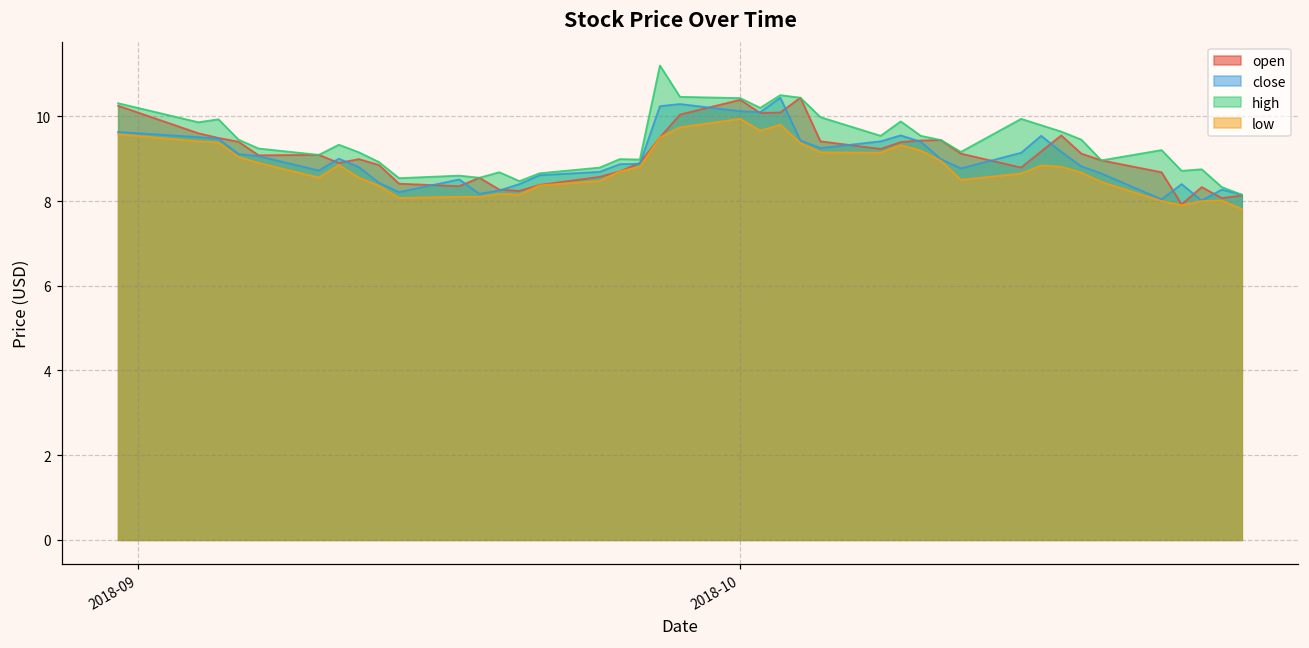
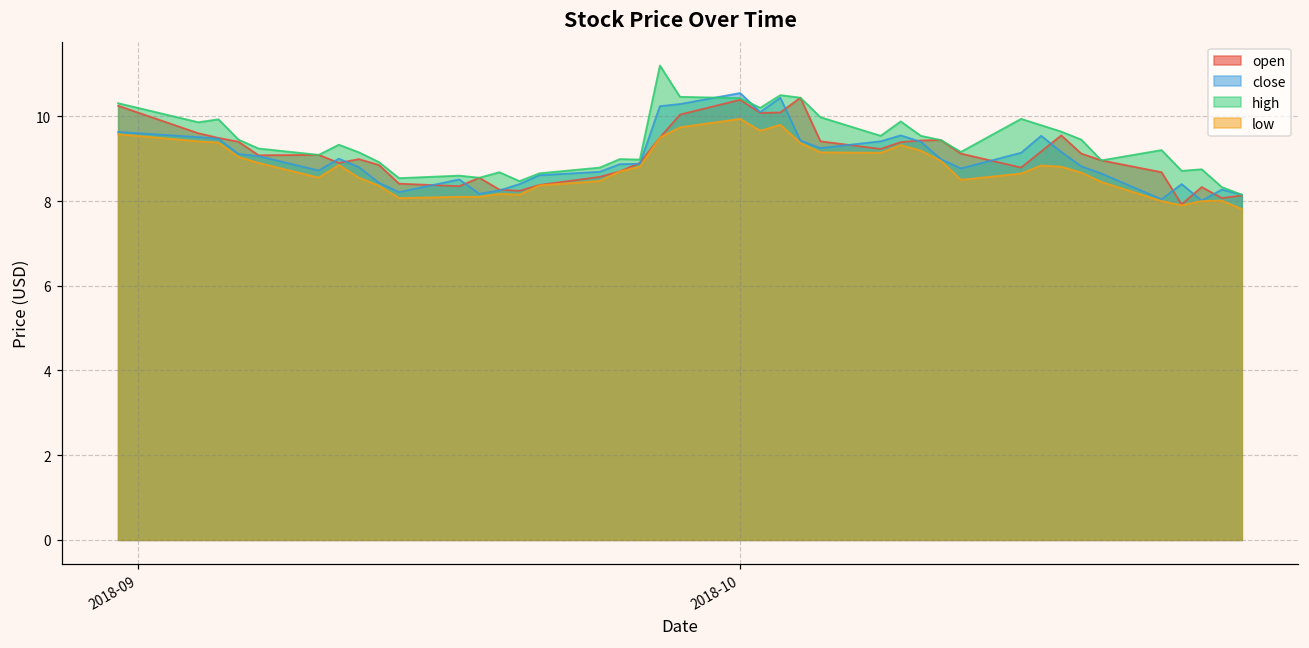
close, 2018-10: 10.1 -> 10.6
